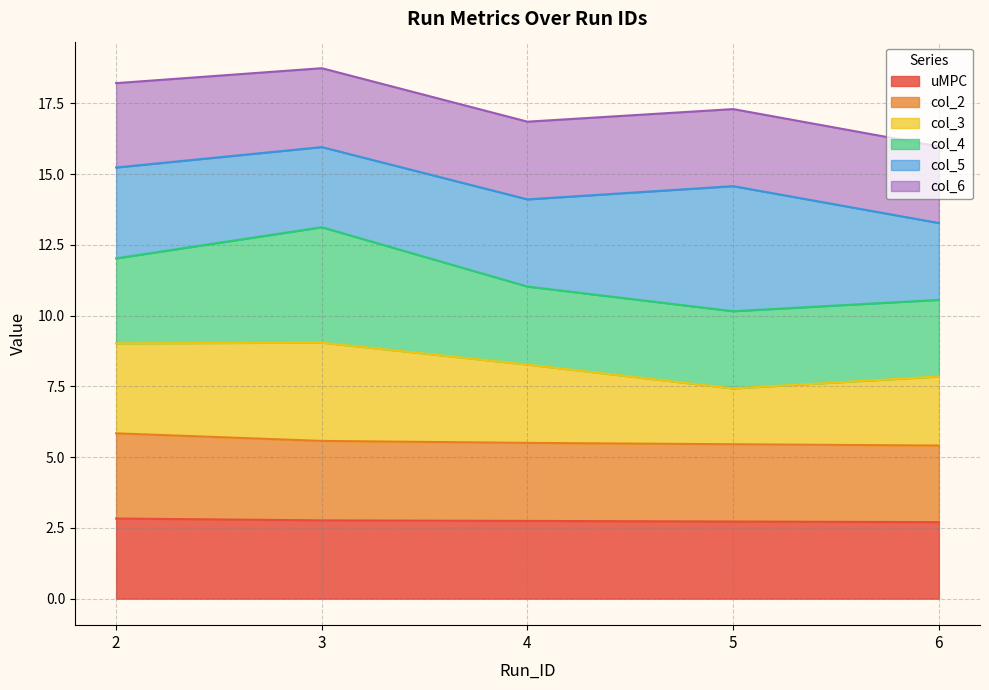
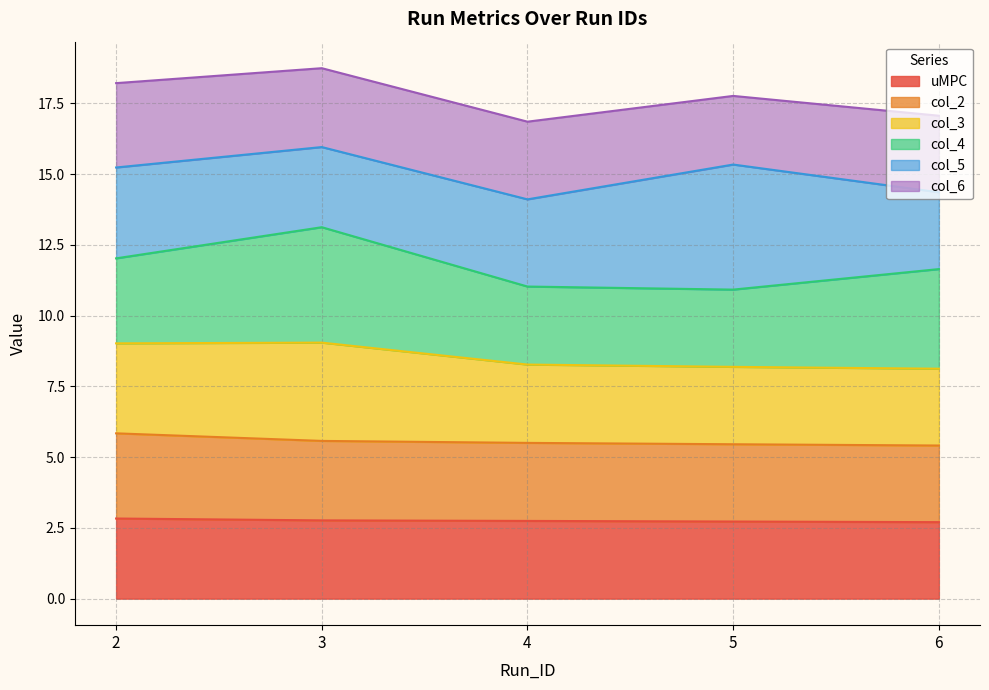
col_3, 5: 2.0 -> 2.7
col_6, 5: 2.7 -> 2.4
col_3, 6: 2.4 -> 2.7
col_4, 6: 2.7 -> 3.5
